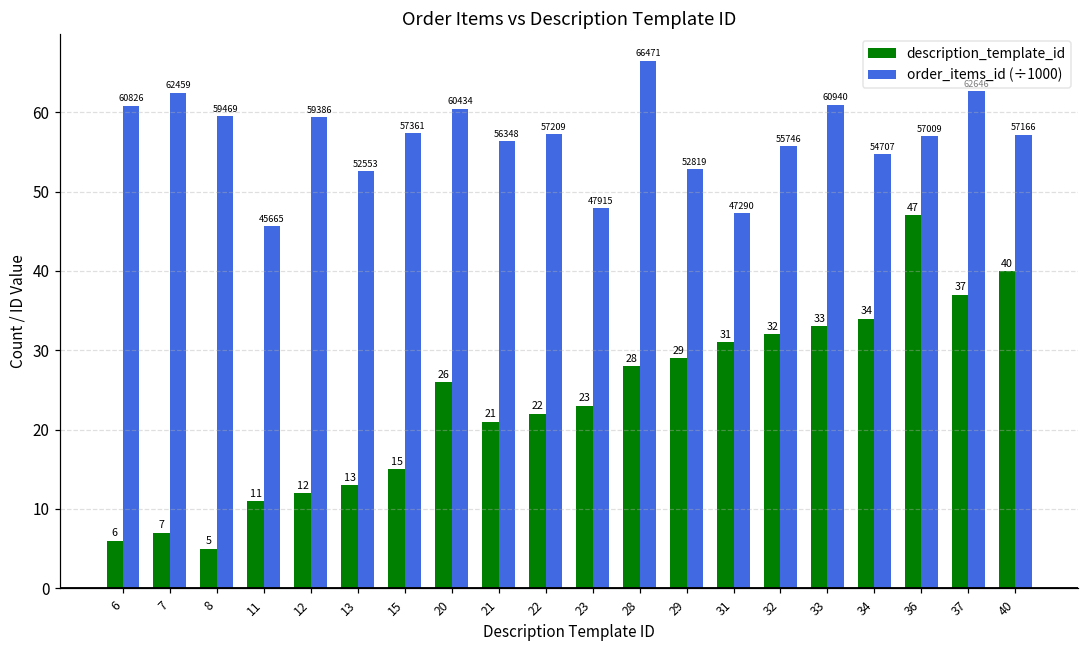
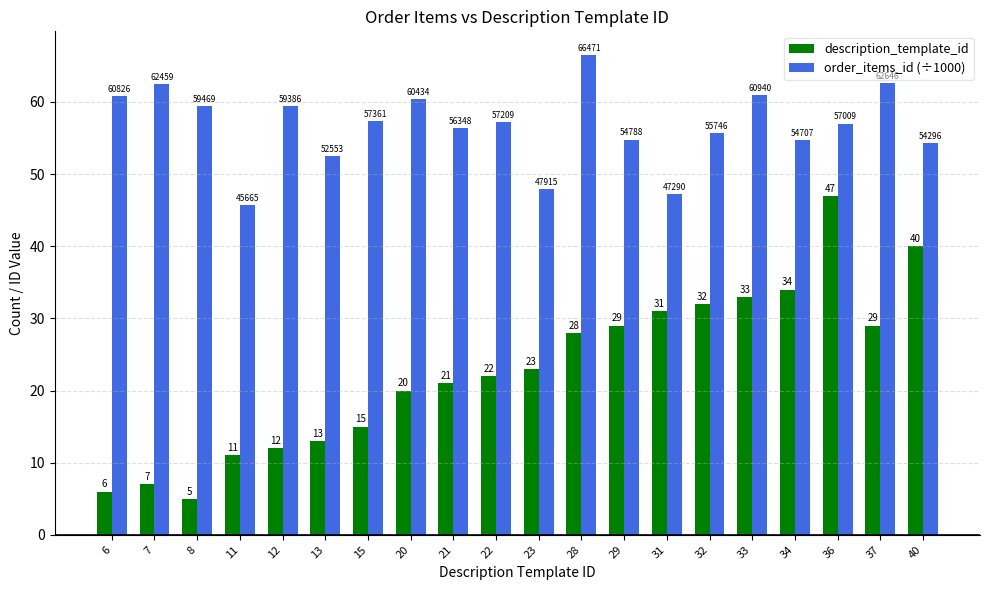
description_template_id, 20: 26 -> 20
order_items_id (÷1000), 29: 52819 -> 54788
description_template_id, 37: 37 -> 29
order_items_id (÷1000), 40: 57166 -> 54296
